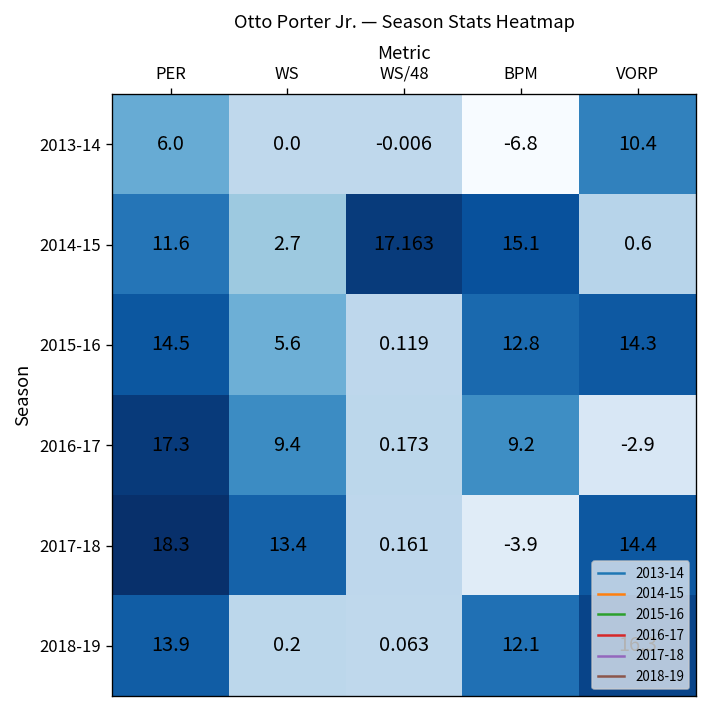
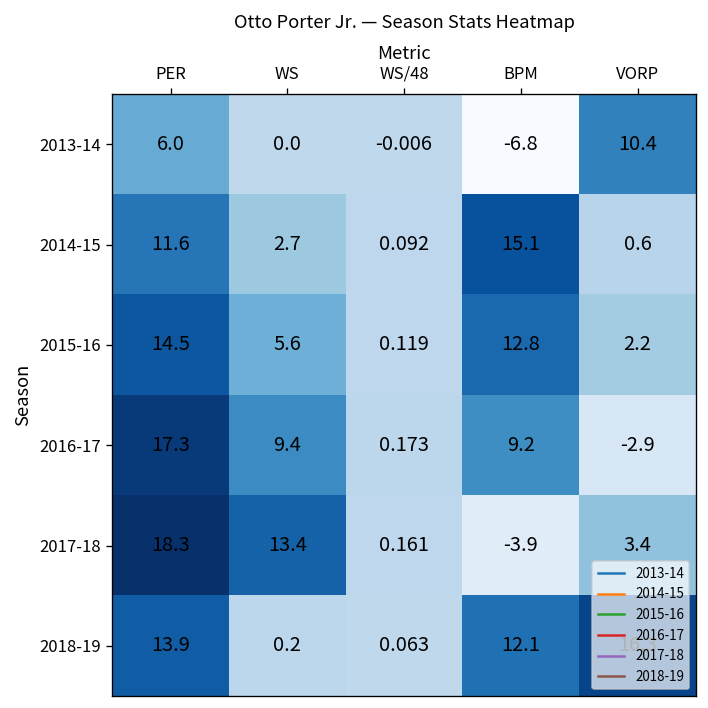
2014-15, WS/48: 17.163 -> 0.092
2015-16, VORP: 14.3 -> 2.2
2017-18, VORP: 14.4 -> 3.4
